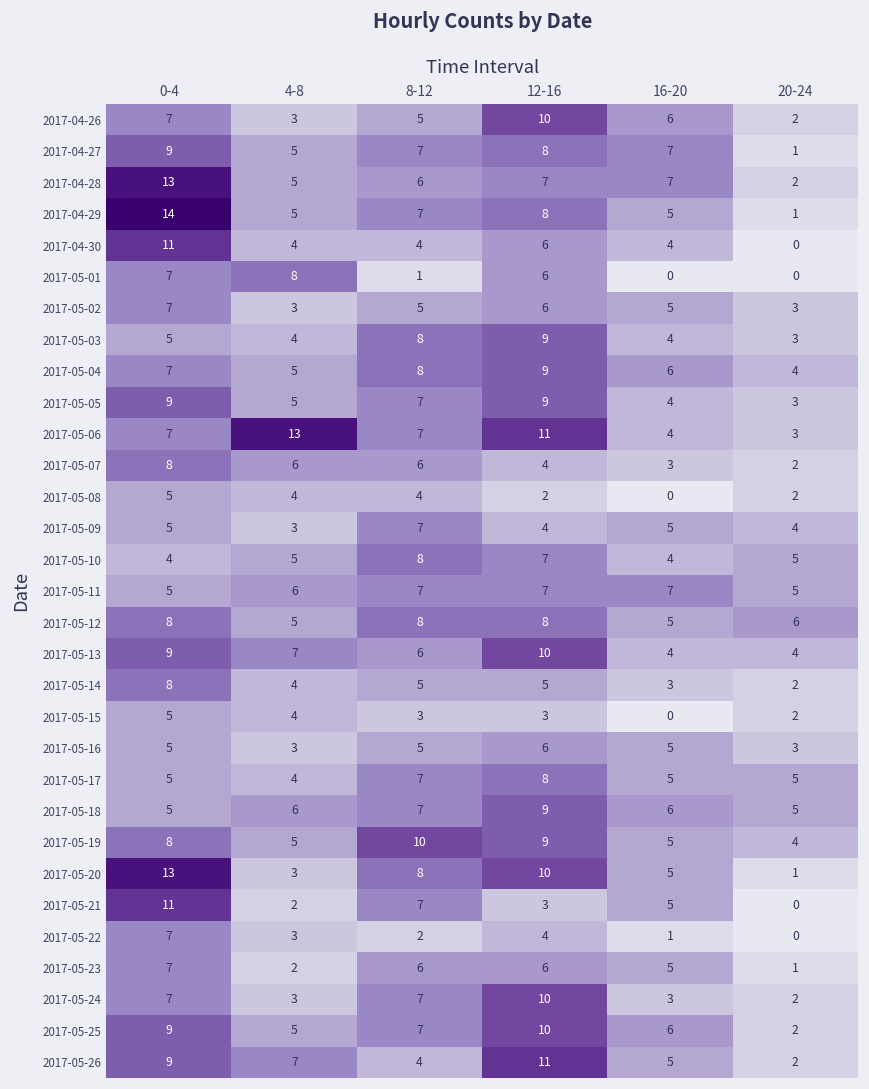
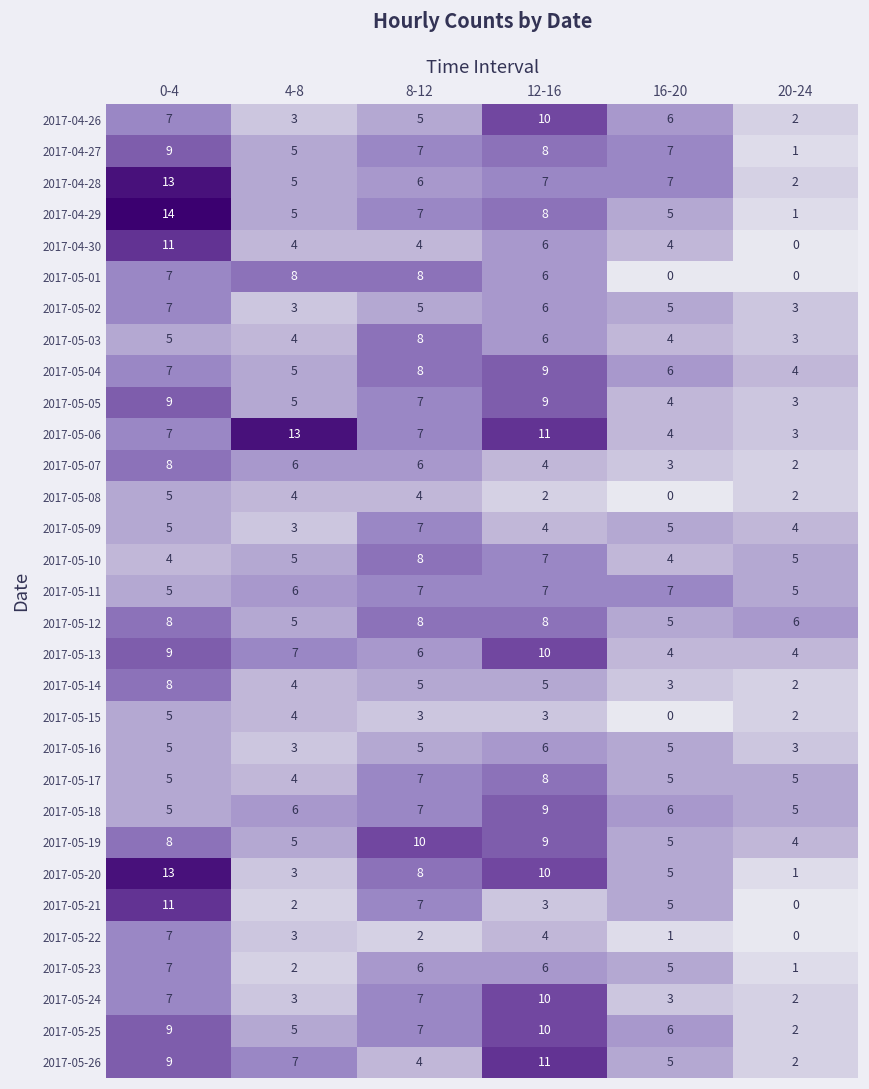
2017-05-01, 8-12: 1 -> 8
2017-05-03, 12-16: 9 -> 6
